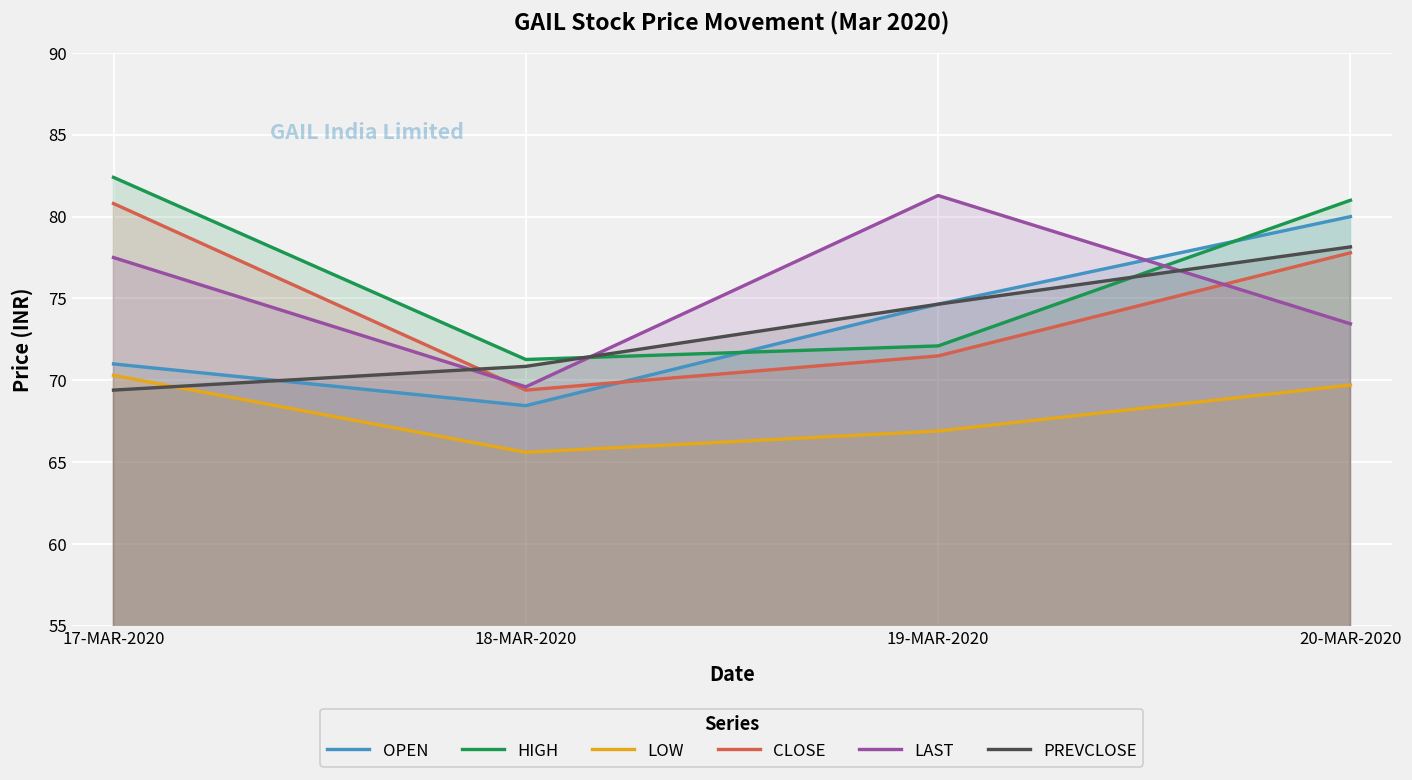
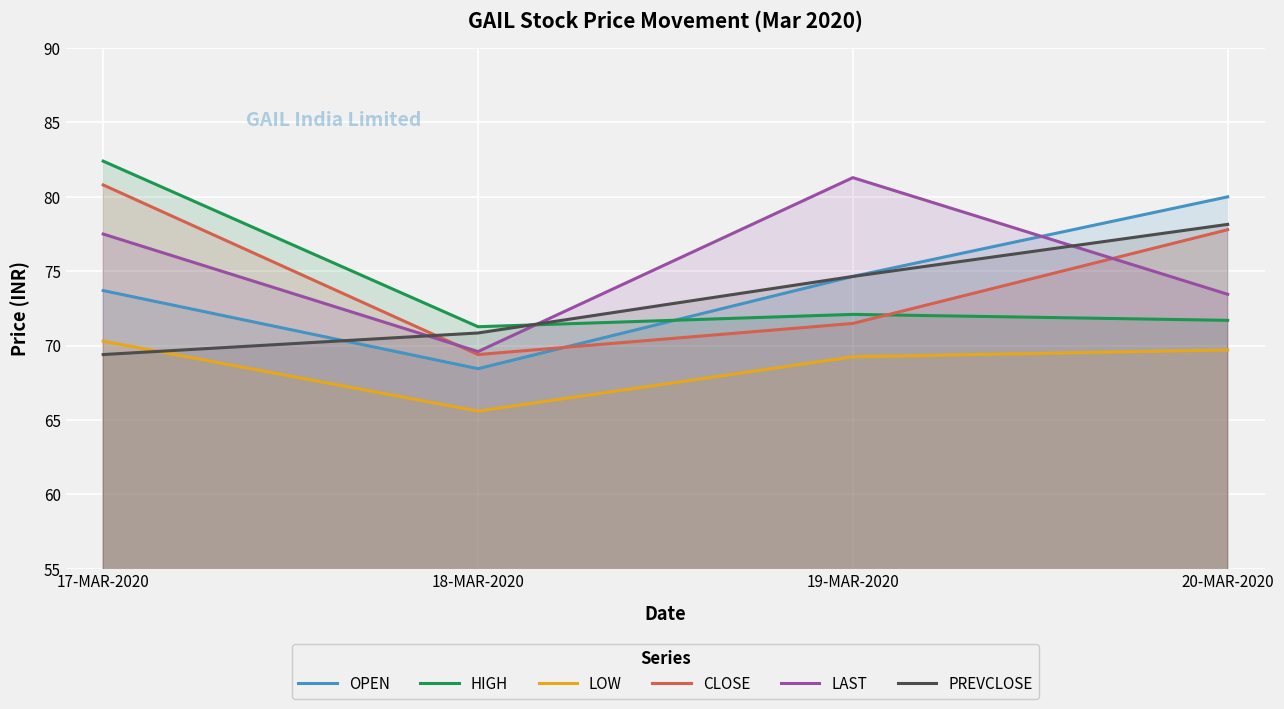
OPEN, 17-MAR-2020: 71.0 -> 73.7
LOW, 19-MAR-2020: 66.9 -> 69.3
HIGH, 20-MAR-2020: 81.0 -> 71.7
